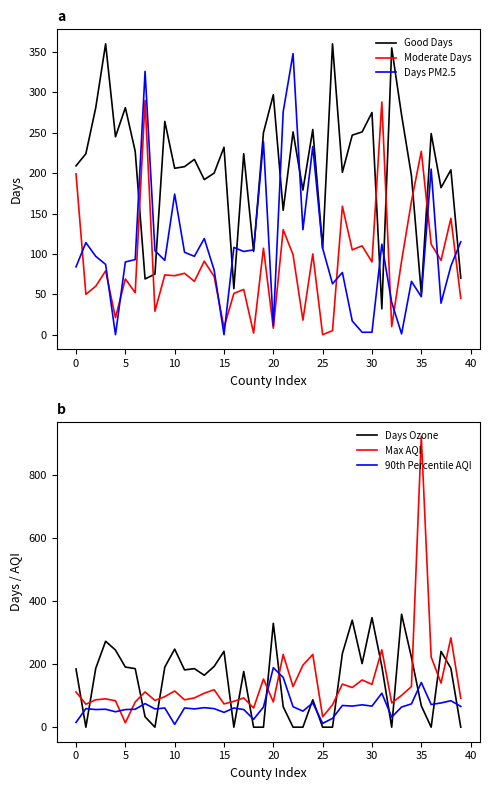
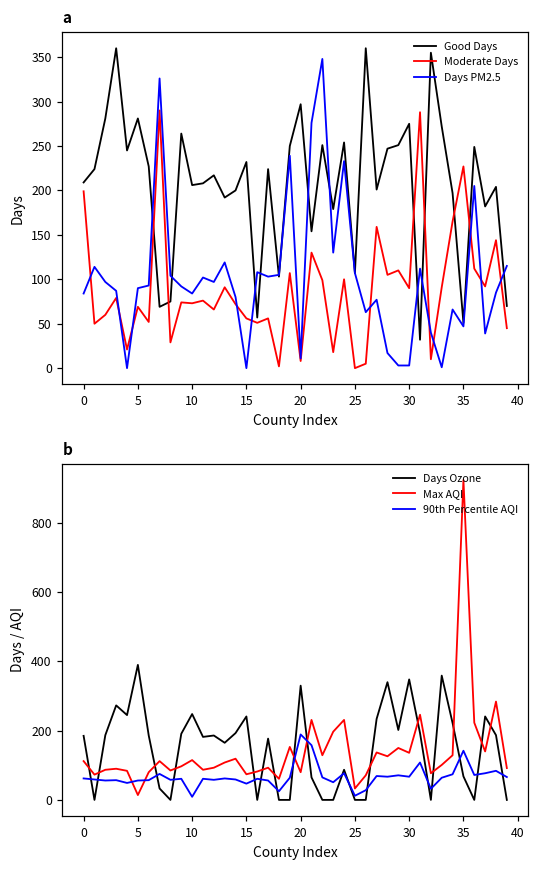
a, Days PM2.5, 10: 170 -> 80
a, Moderate Days, 15: 10 -> 60
b, 90th Percentile AQI, 0: 20 -> 60
b, Days Ozone, 5: 190 -> 390
